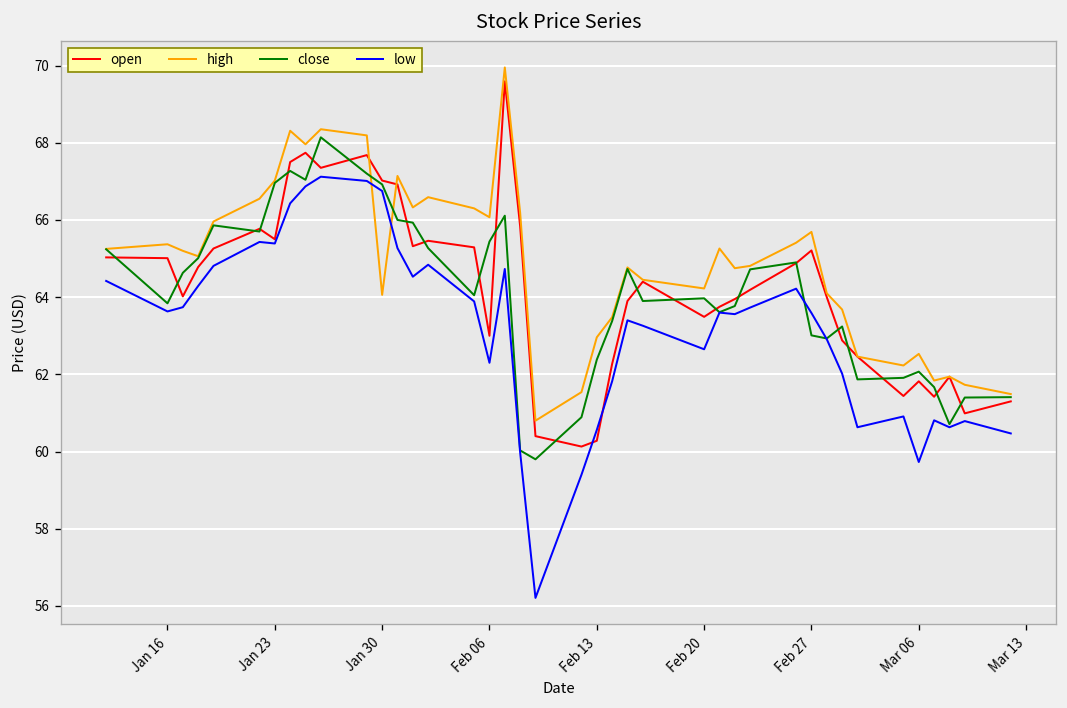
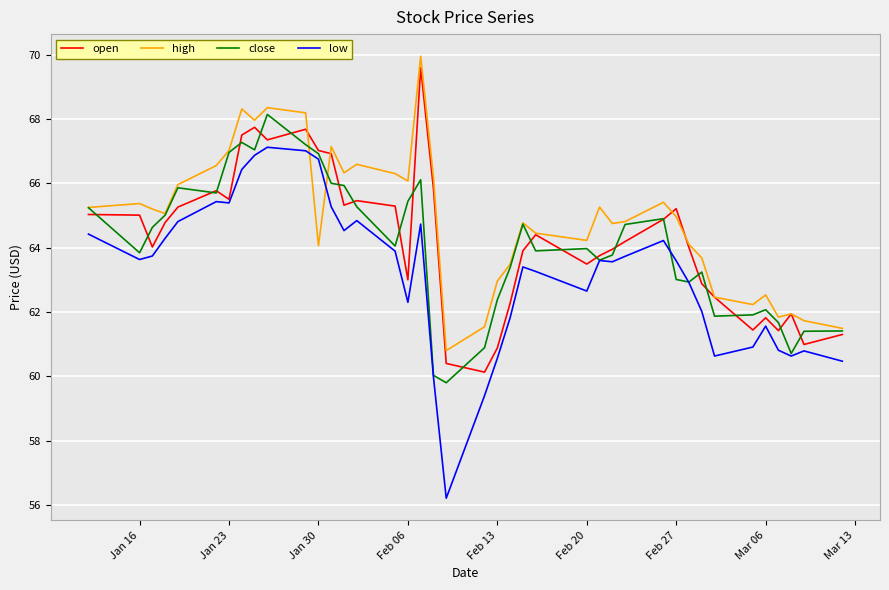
open, Feb 13: 60.3 -> 60.9
high, Feb 27: 65.7 -> 65.0
low, Mar 06: 59.7 -> 61.6
